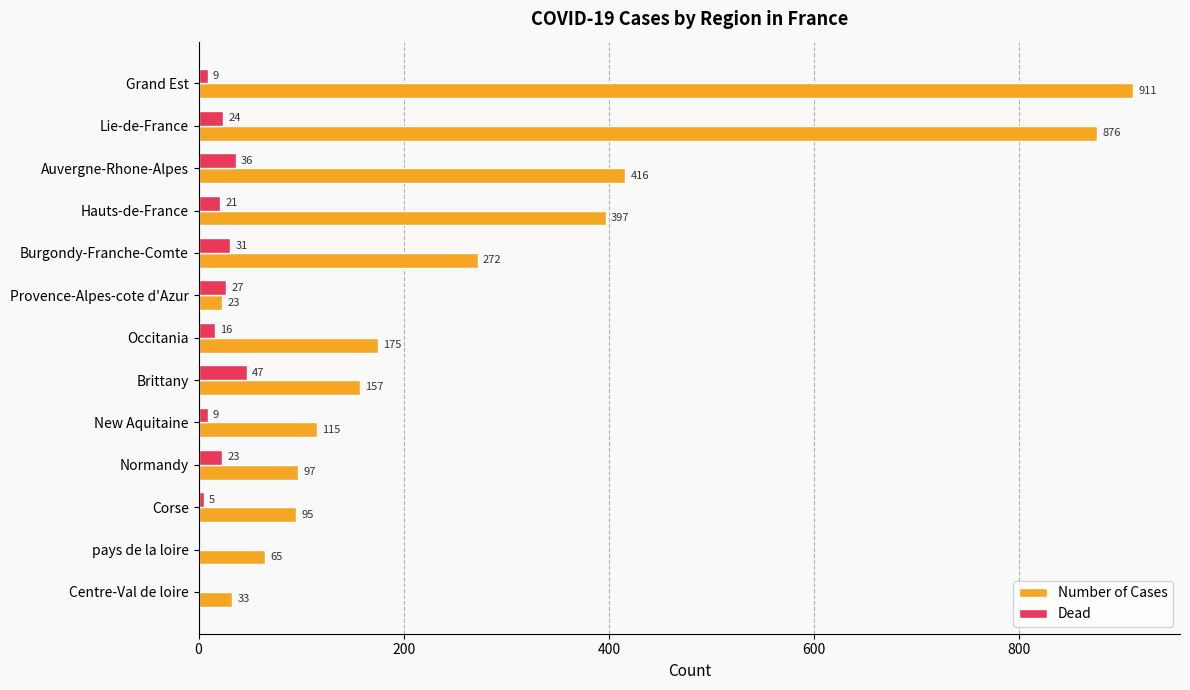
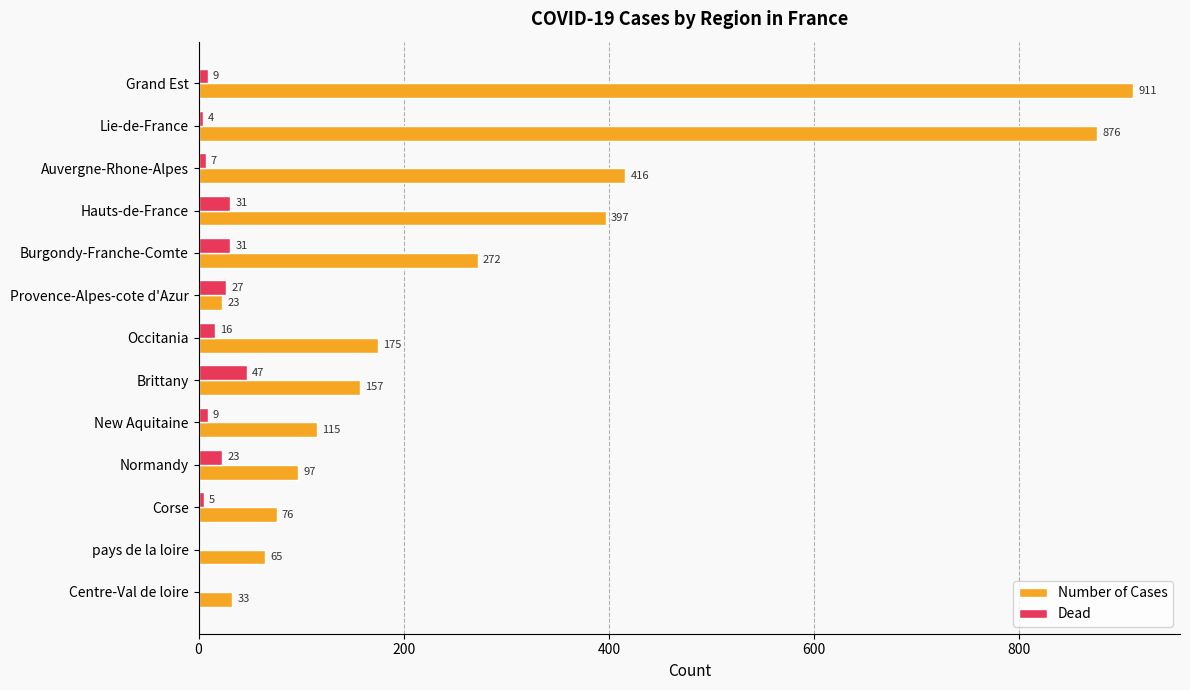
Dead, Lie-de-France: 24 -> 4
Dead, Auvergne-Rhone-Alpes: 36 -> 7
Dead, Hauts-de-France: 21 -> 31
Number of Cases, Corse: 95 -> 76
